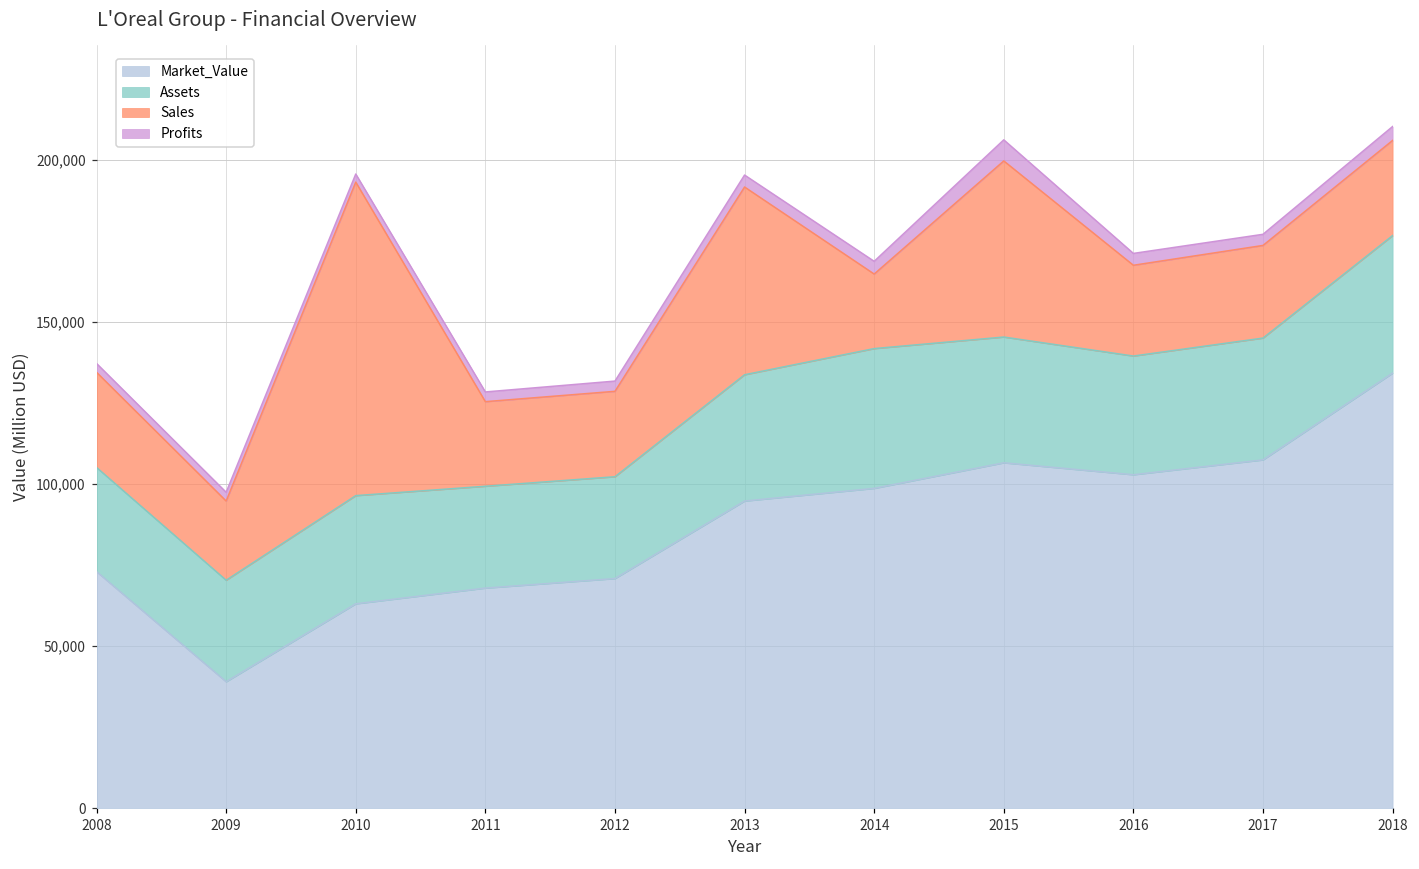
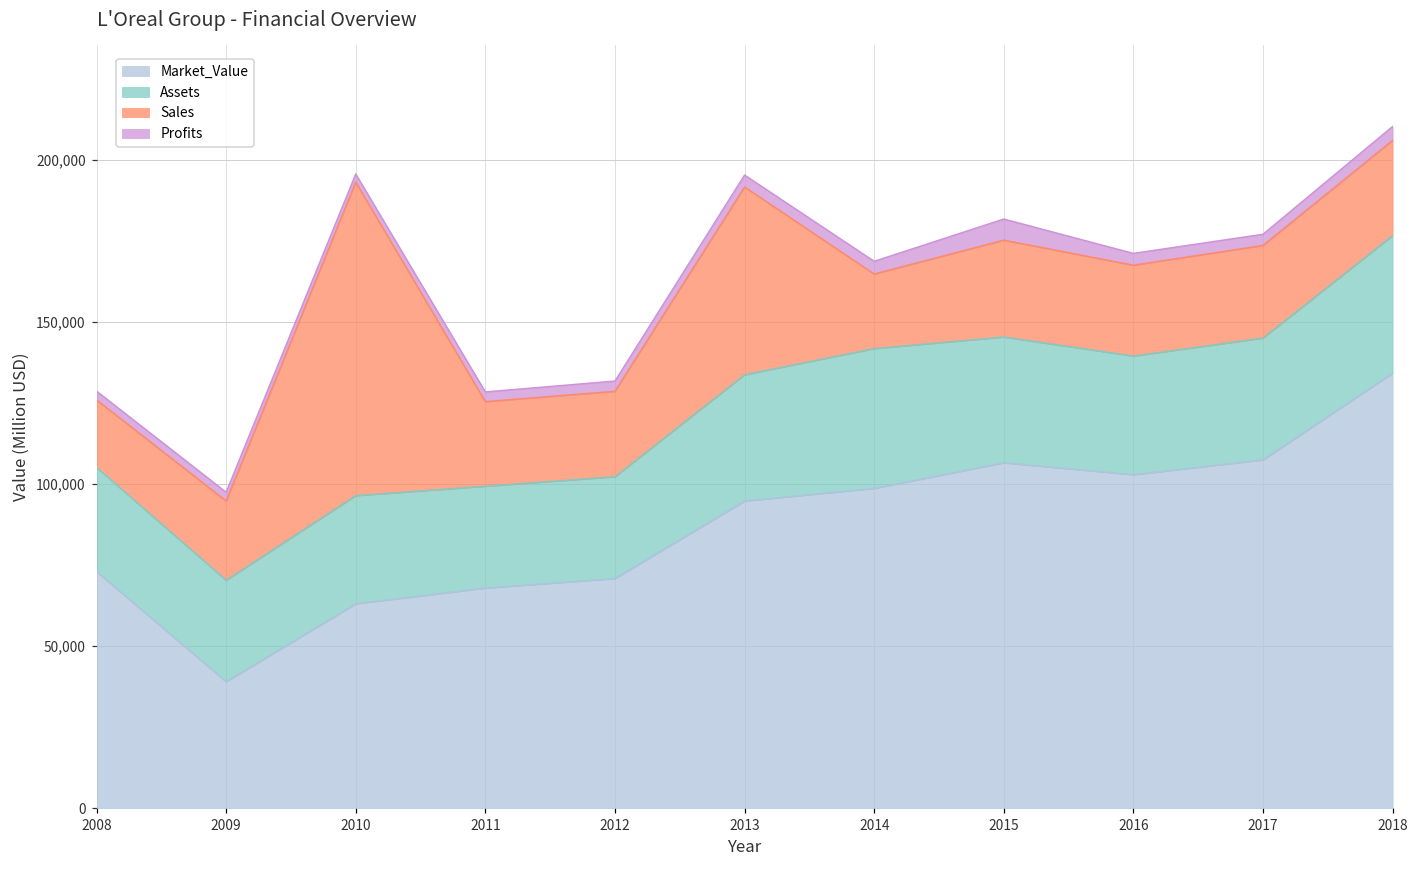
Sales, 2008: 29,000 -> 21,000
Sales, 2015: 54,000 -> 30,000
